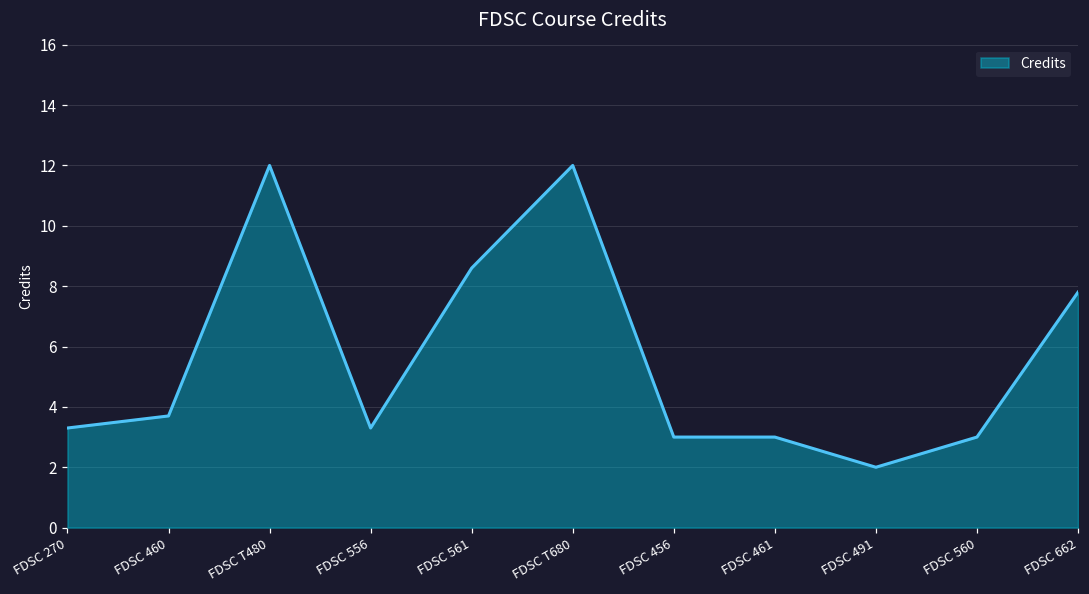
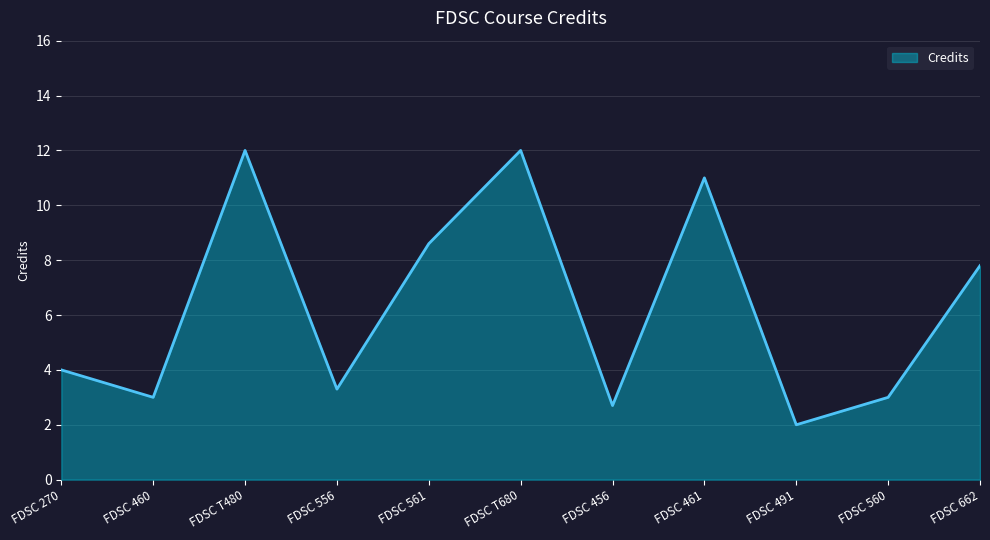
FDSC 270: 3.3 -> 4.0
FDSC 460: 3.7 -> 3.0
FDSC 456: 3.0 -> 2.7
FDSC 461: 3 -> 11
